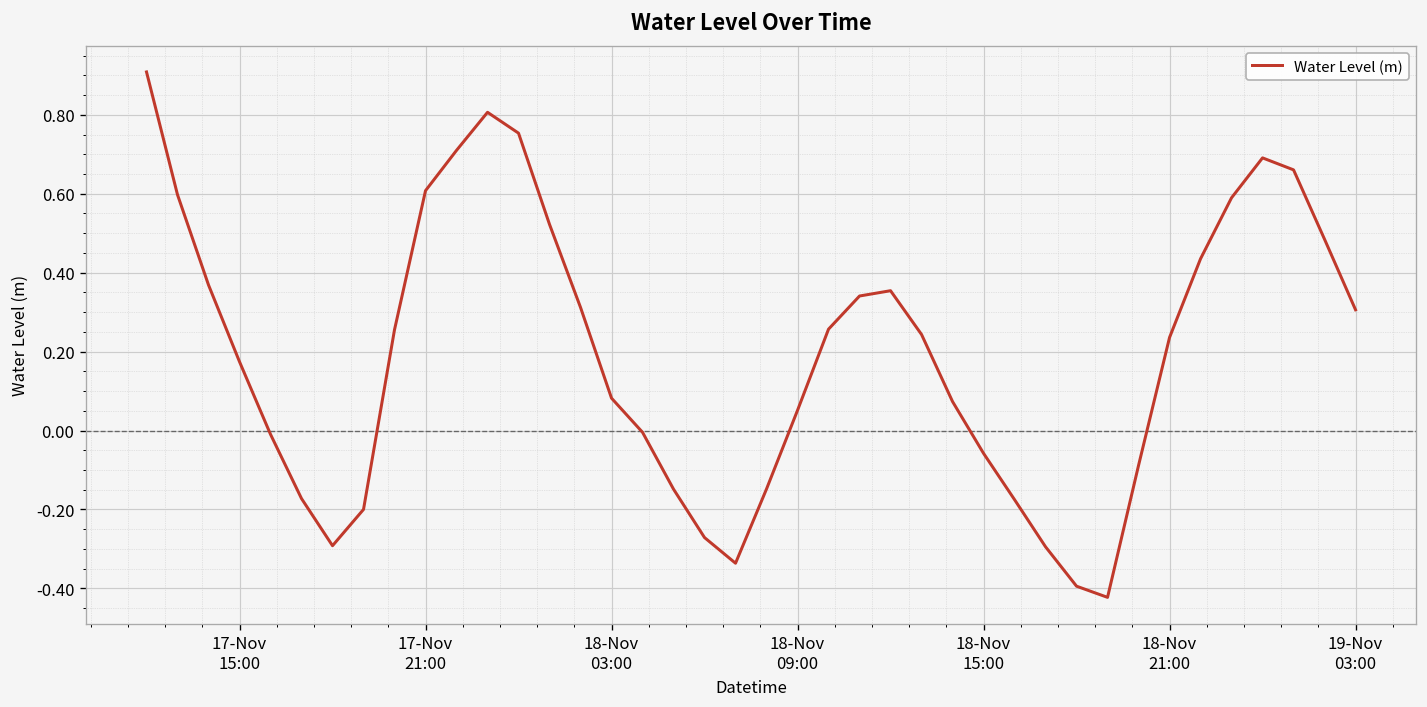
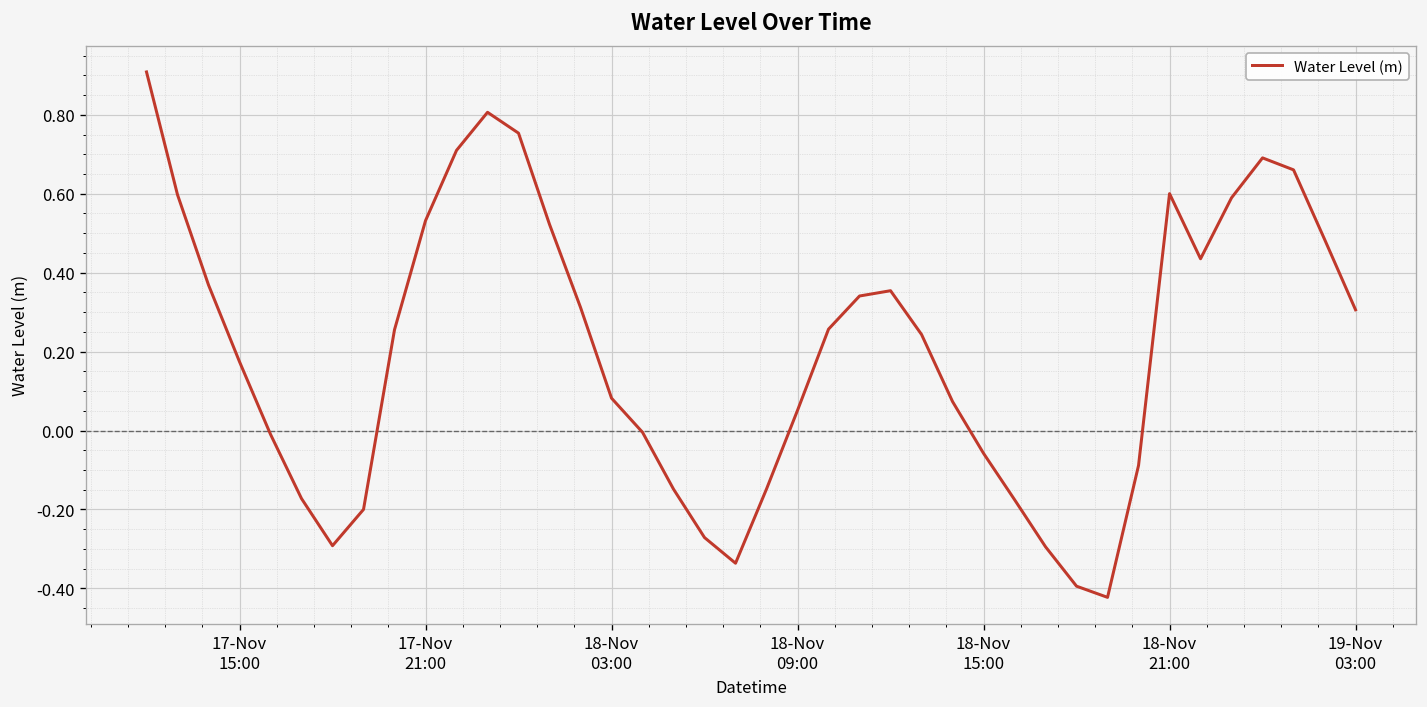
17-Nov 21:00: 0.61 -> 0.53
18-Nov 21:00: 0.24 -> 0.60
